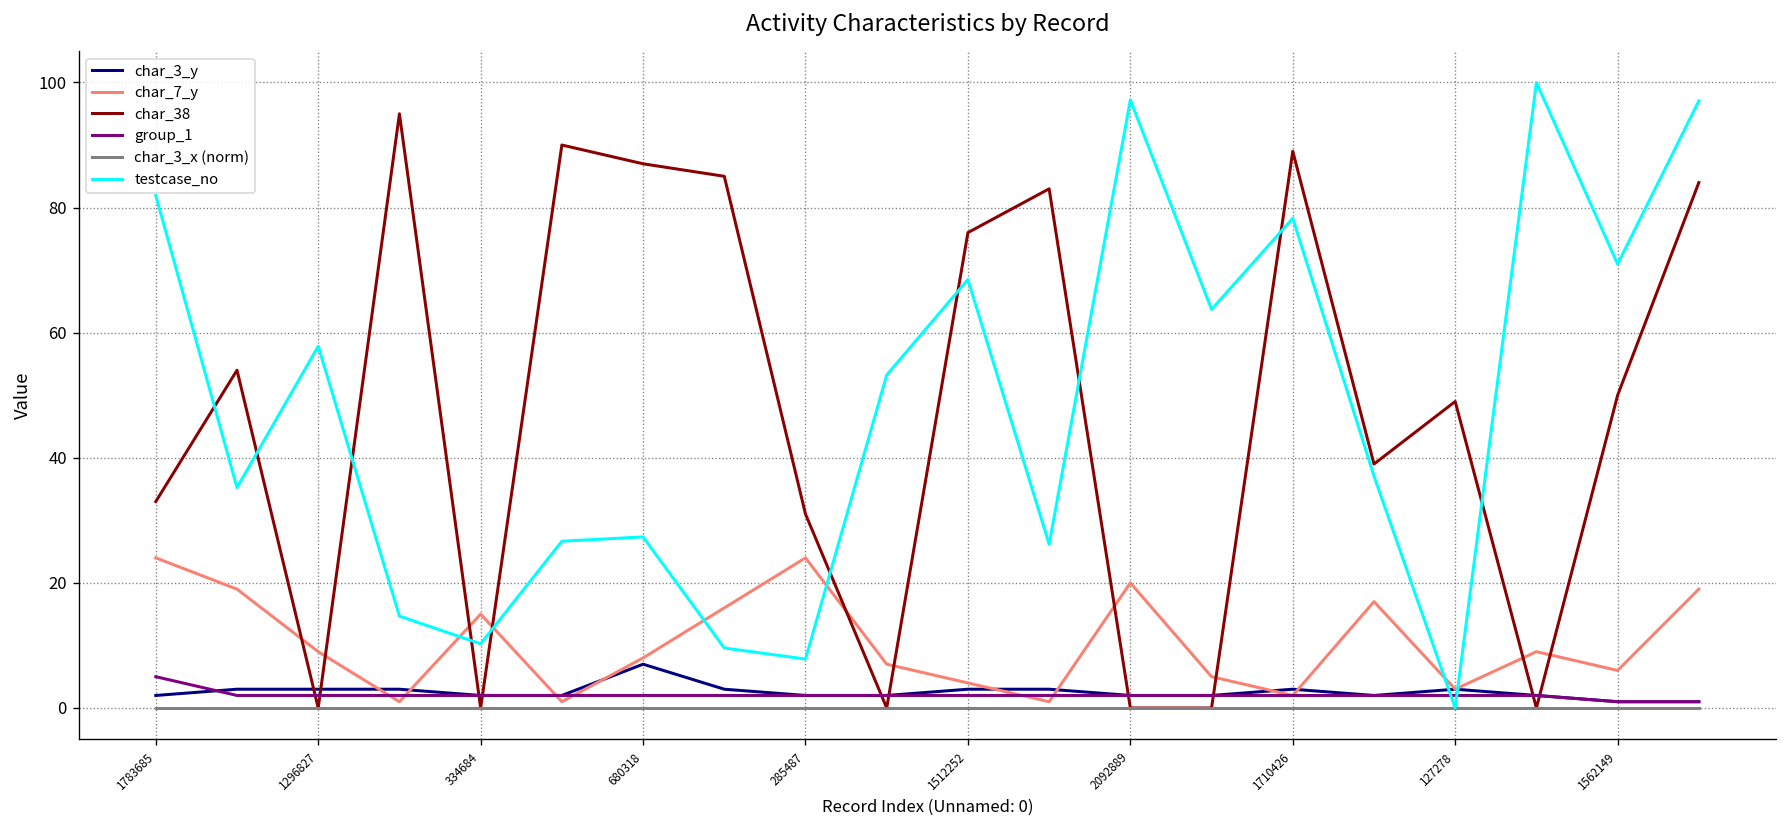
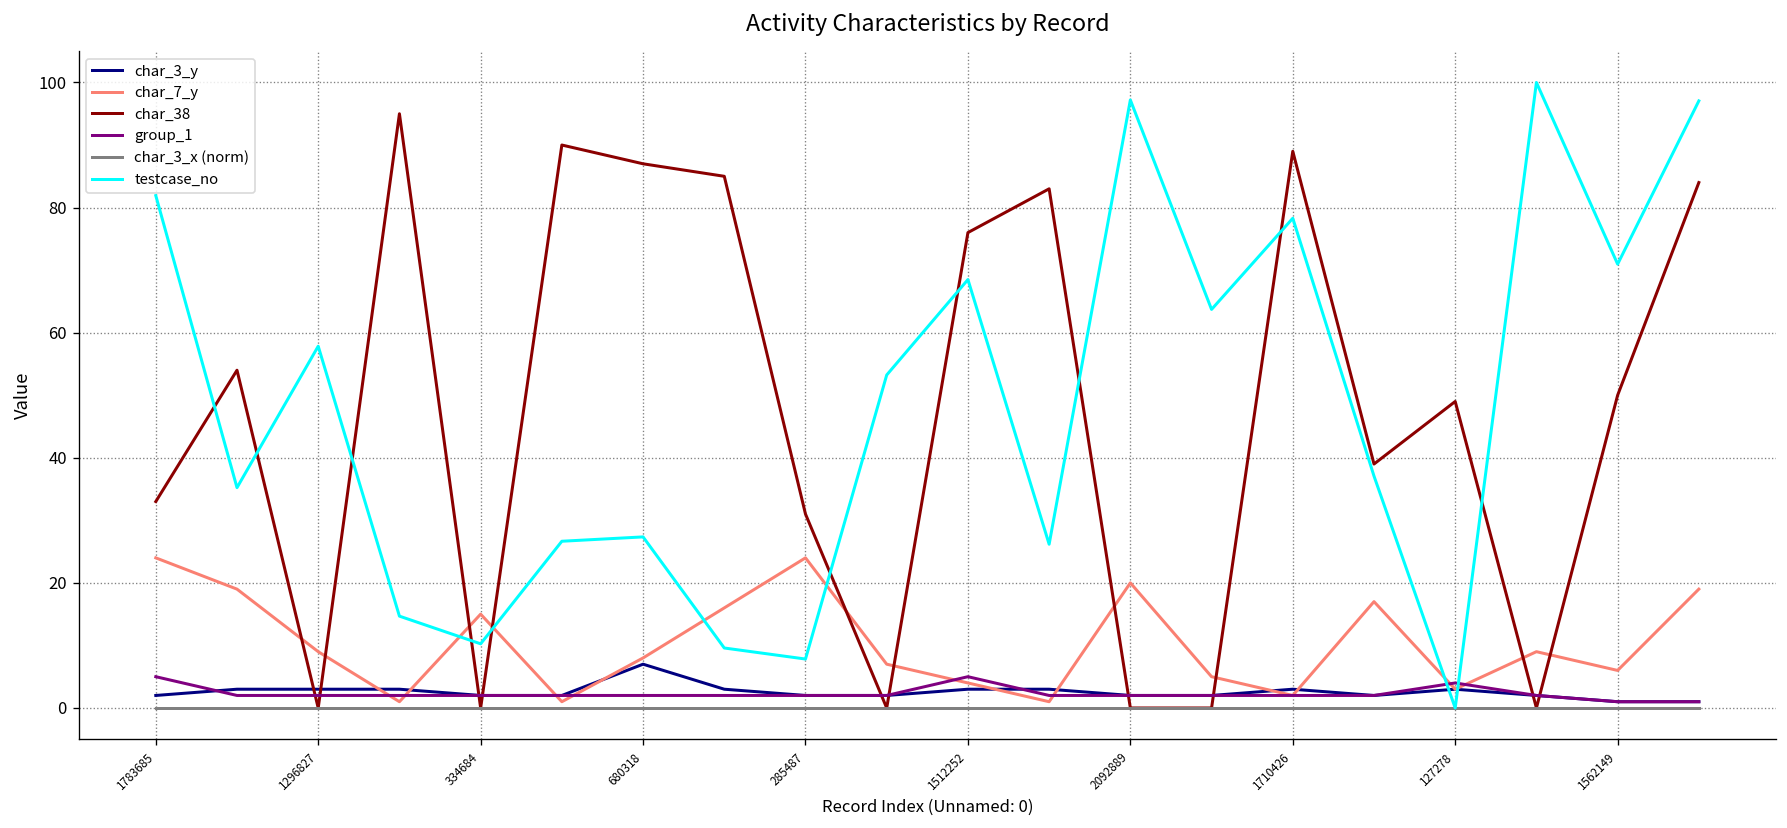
group_1, 1512252: 2 -> 5
group_1, 127278: 2 -> 4
